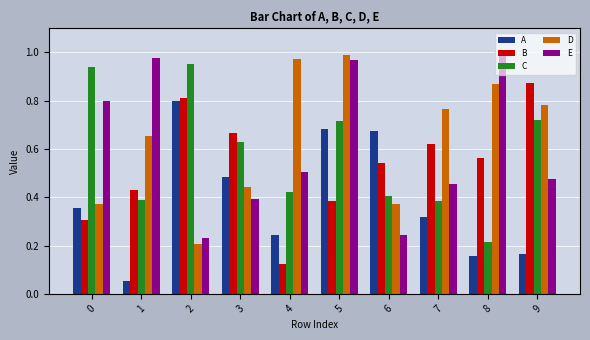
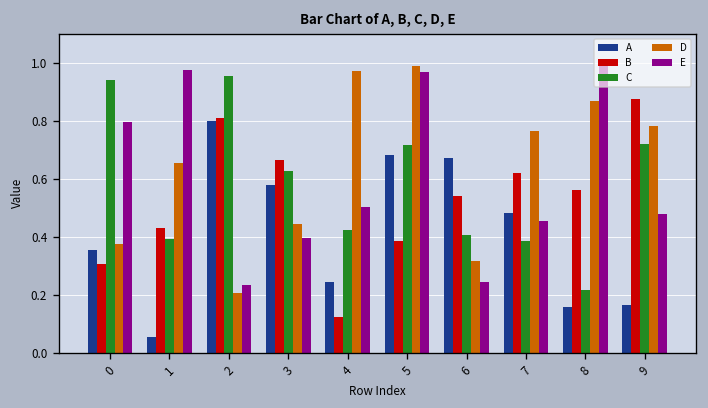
A, 3: 0.48 -> 0.58
D, 6: 0.37 -> 0.32
A, 7: 0.32 -> 0.48
